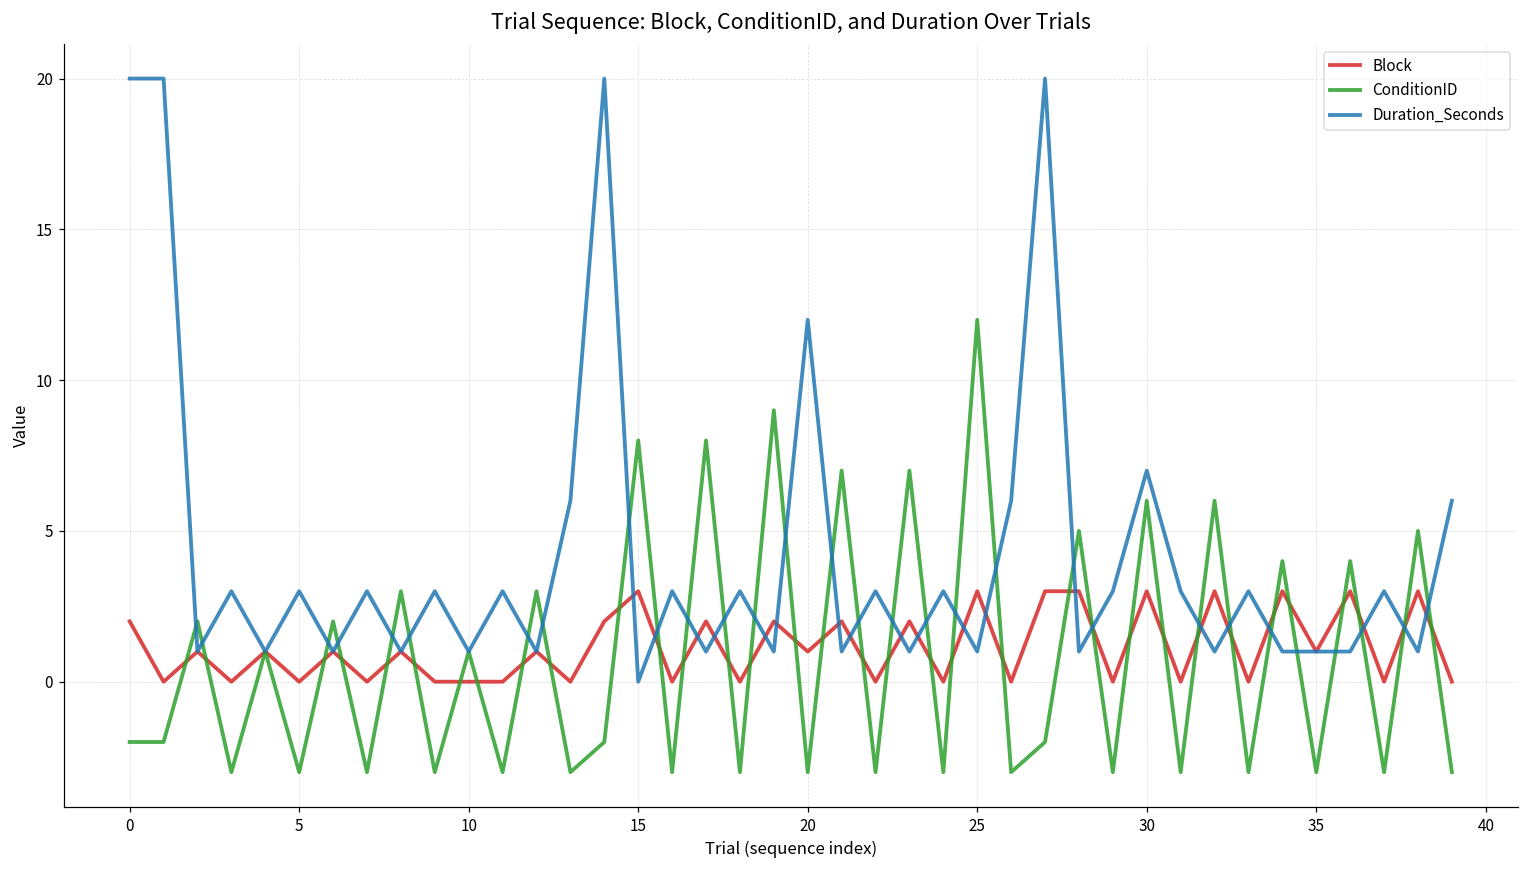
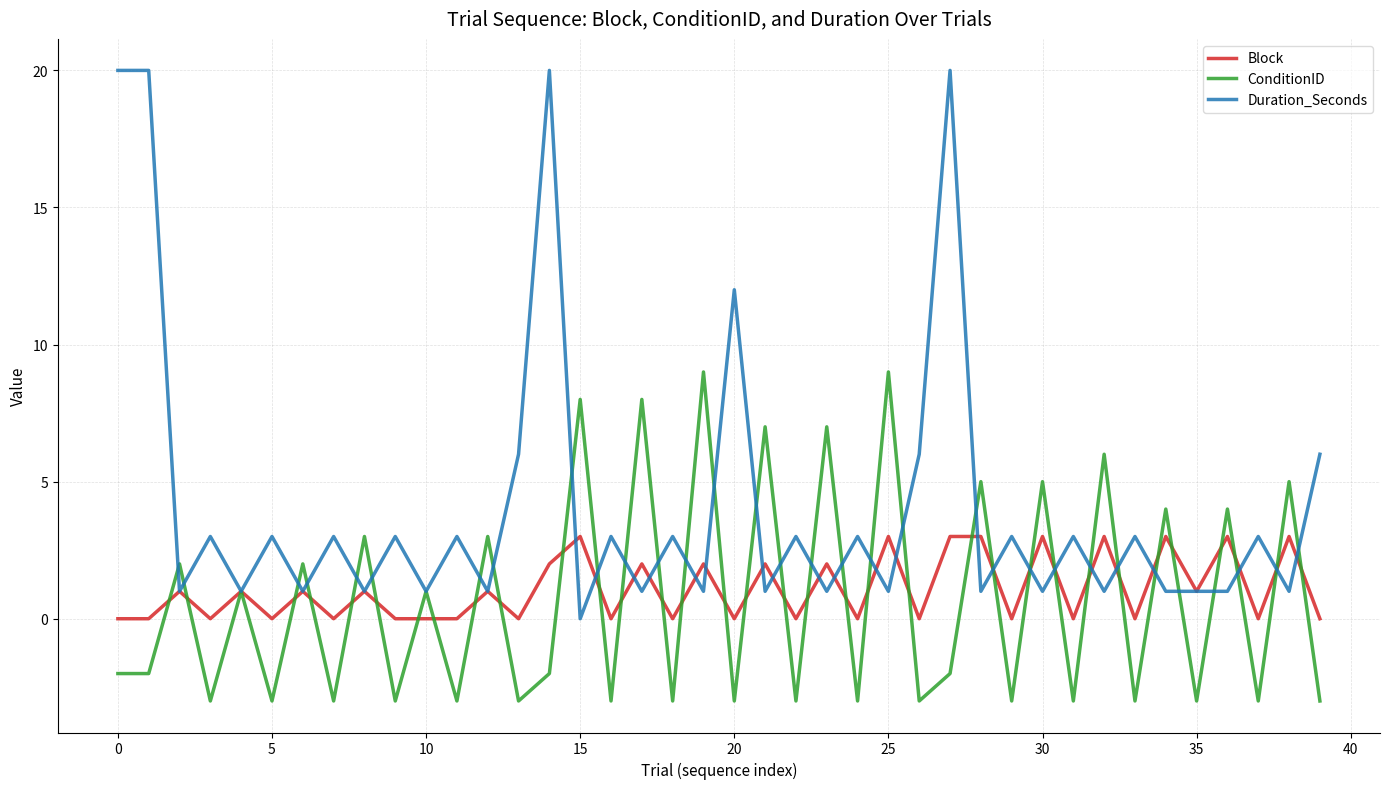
Block, 0: 2 -> 0
Block, 20: 1 -> 0
ConditionID, 25: 12 -> 9
ConditionID, 30: 6 -> 5
Duration_Seconds, 30: 7 -> 1
